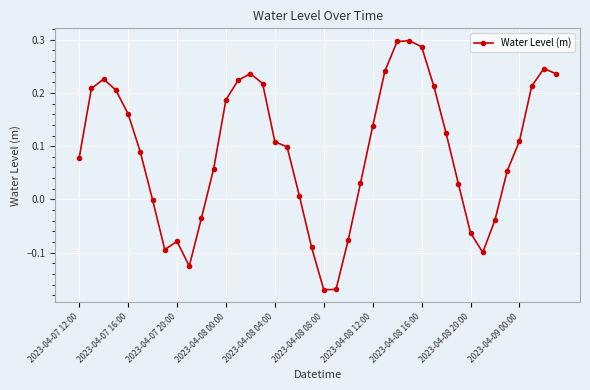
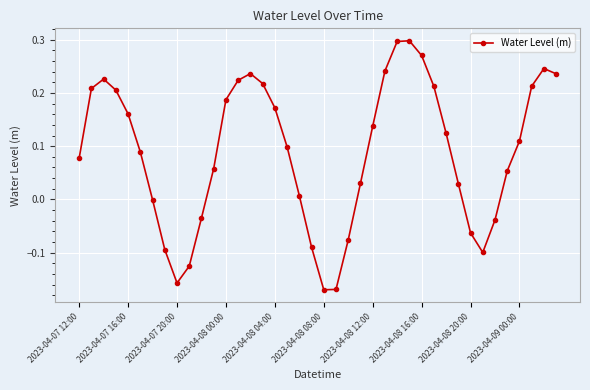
2023-04-07 20:00: -0.08 -> -0.16
2023-04-08 04:00: 0.11 -> 0.17
2023-04-08 16:00: 0.29 -> 0.27
